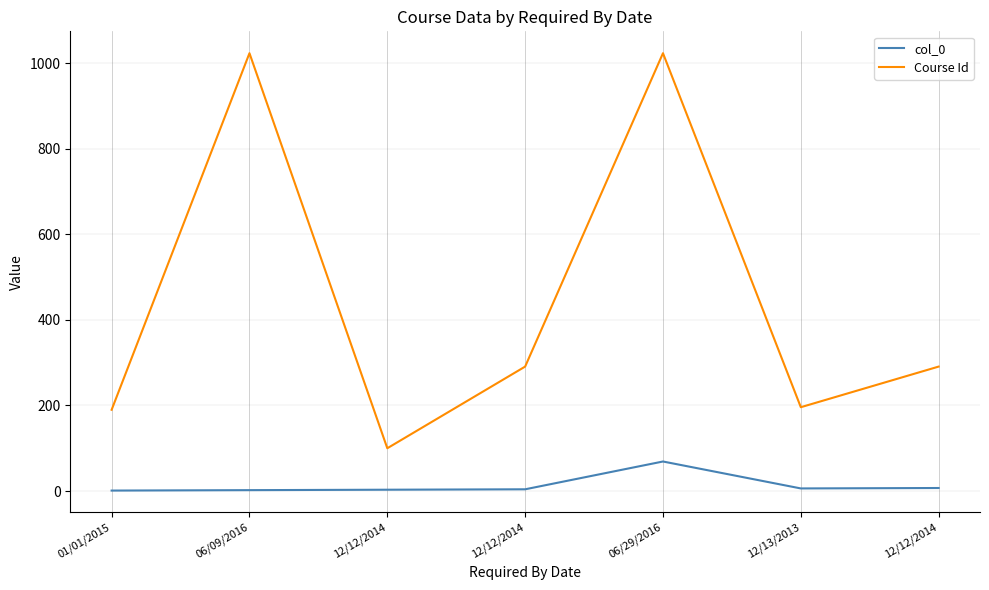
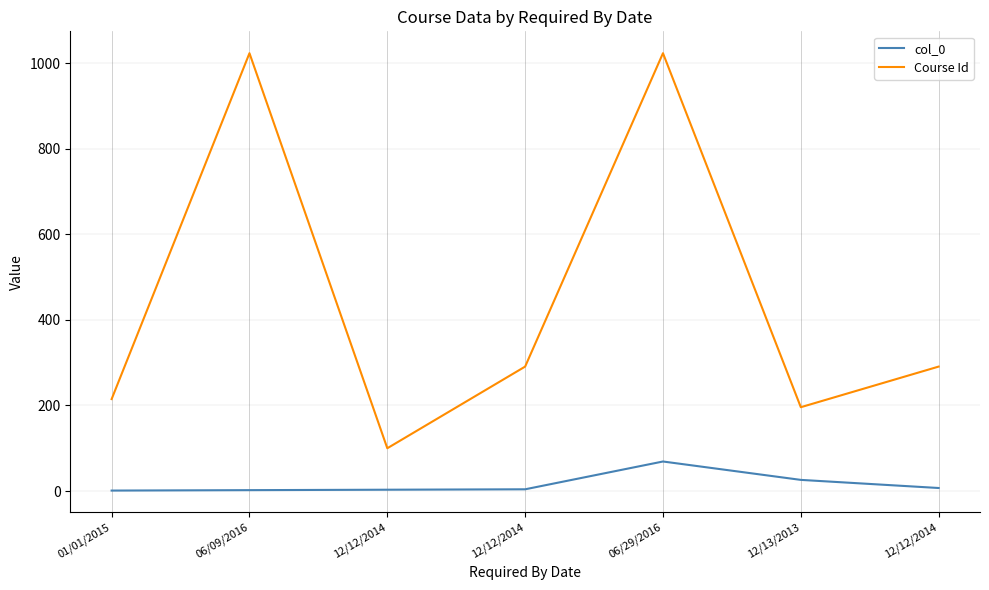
Course Id, 01/01/2015: 190 -> 220
col_0, 12/13/2013: 10 -> 30
